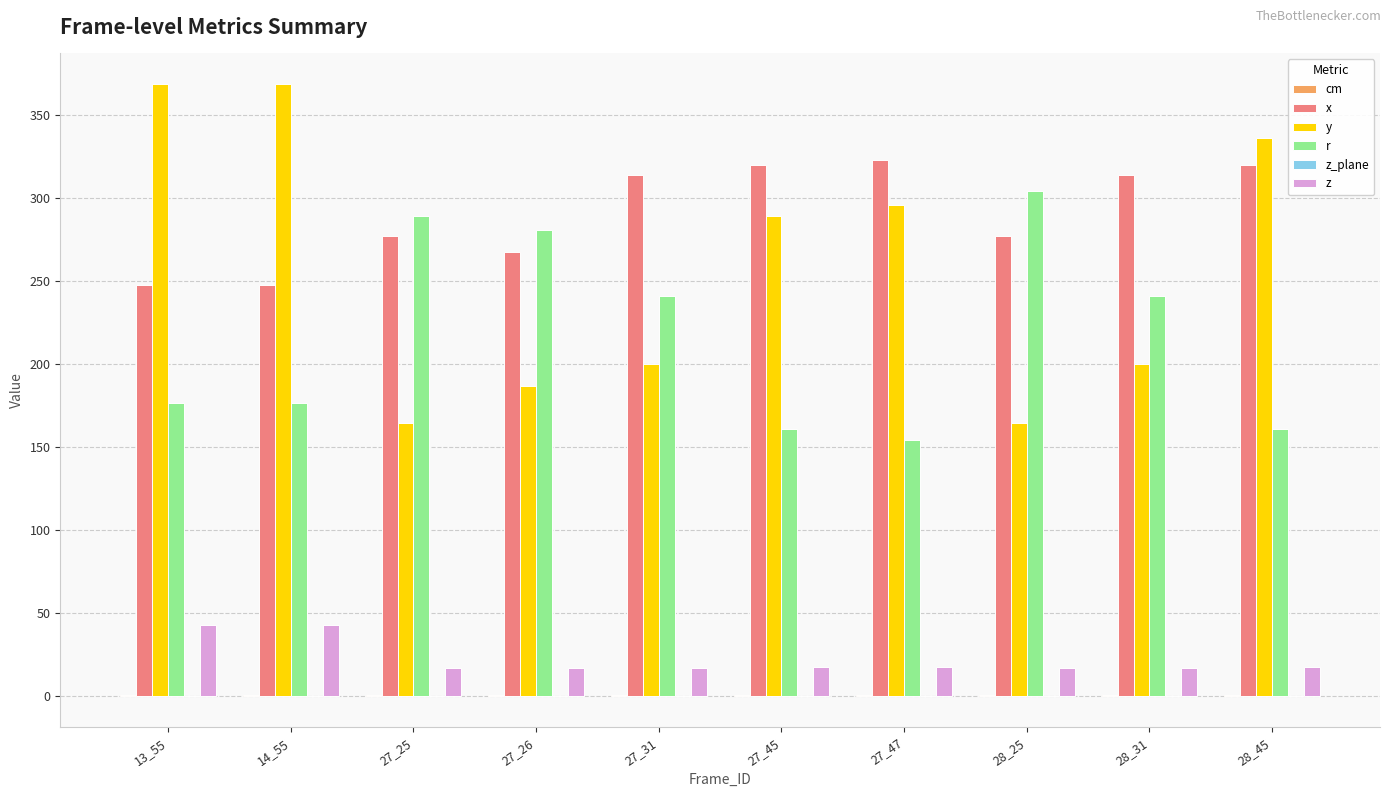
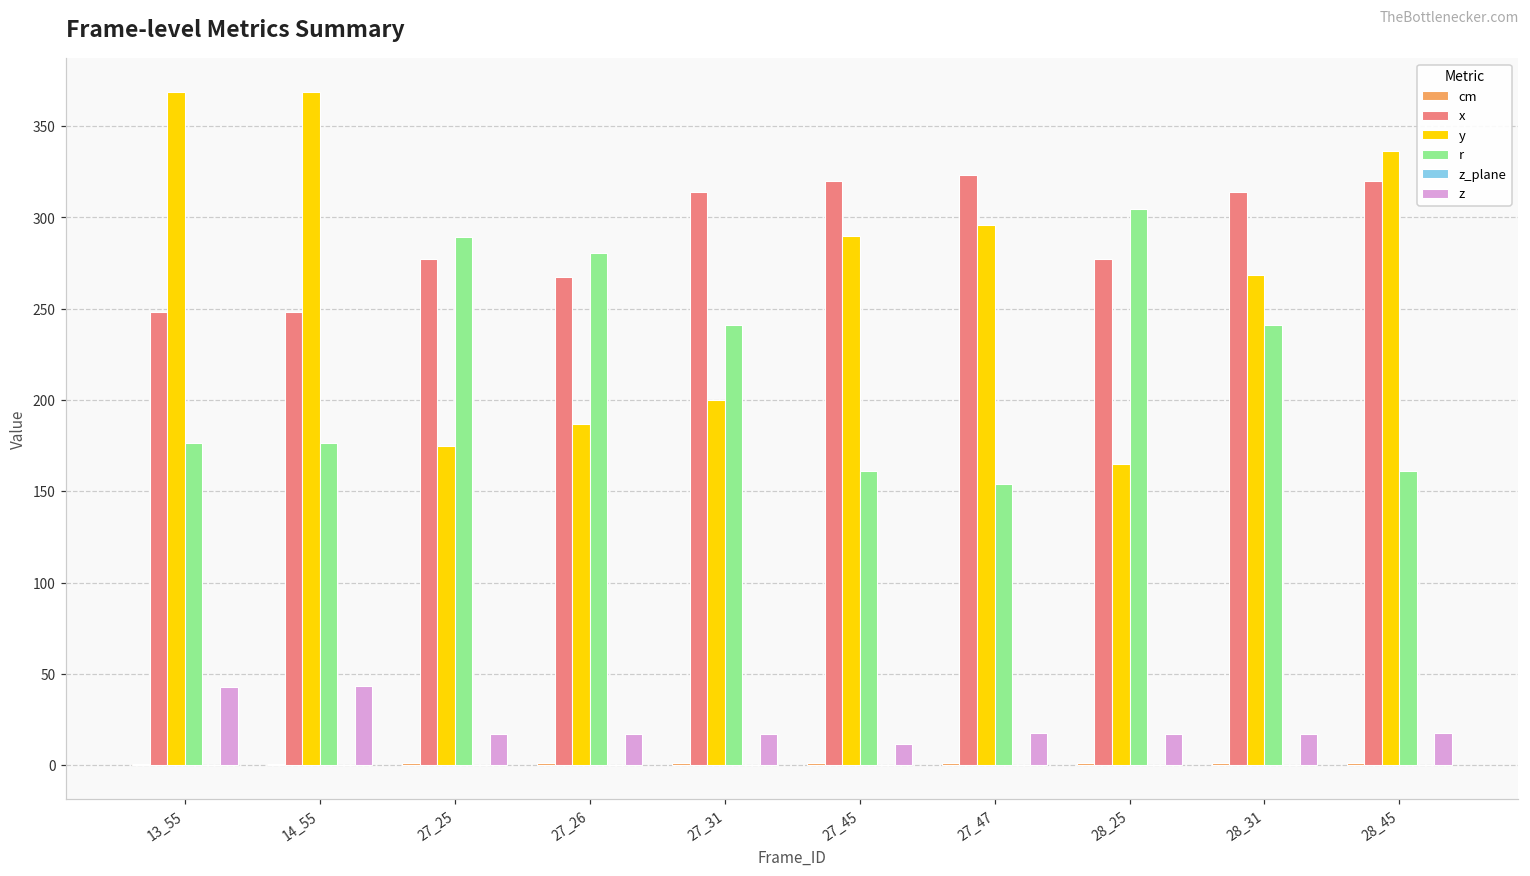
y, 27_25: 165 -> 175
z, 27_45: 17 -> 11
y, 28_31: 200 -> 269
